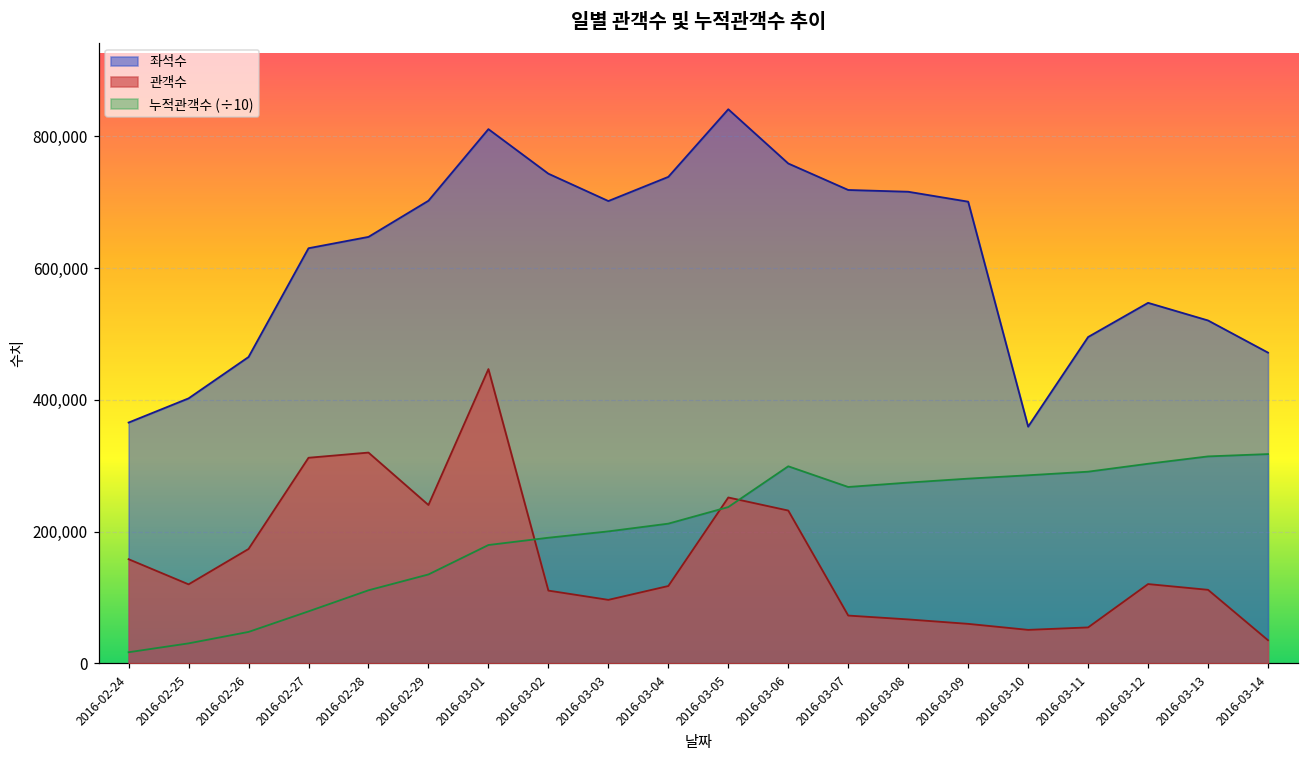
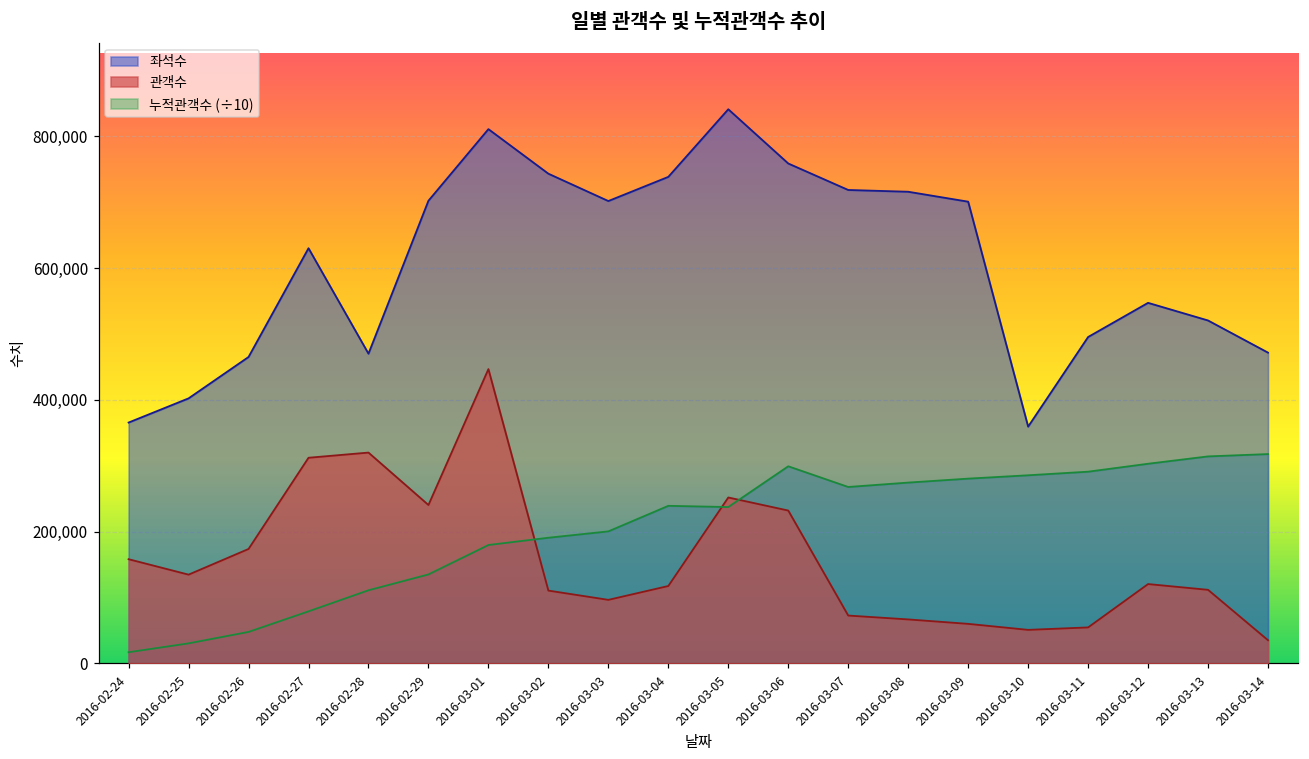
관객수, 2016-02-25: 120,000 -> 130,000
좌석수, 2016-02-28: 650,000 -> 470,000
누적관객수 (÷10), 2016-03-04: 210,000 -> 240,000
